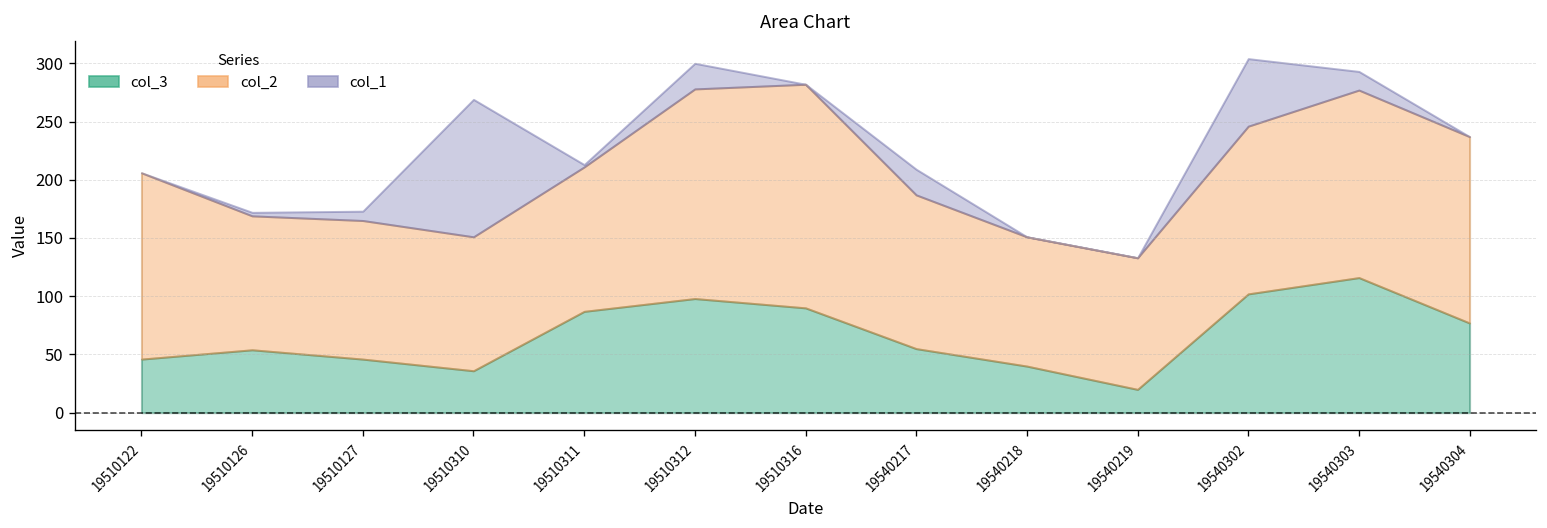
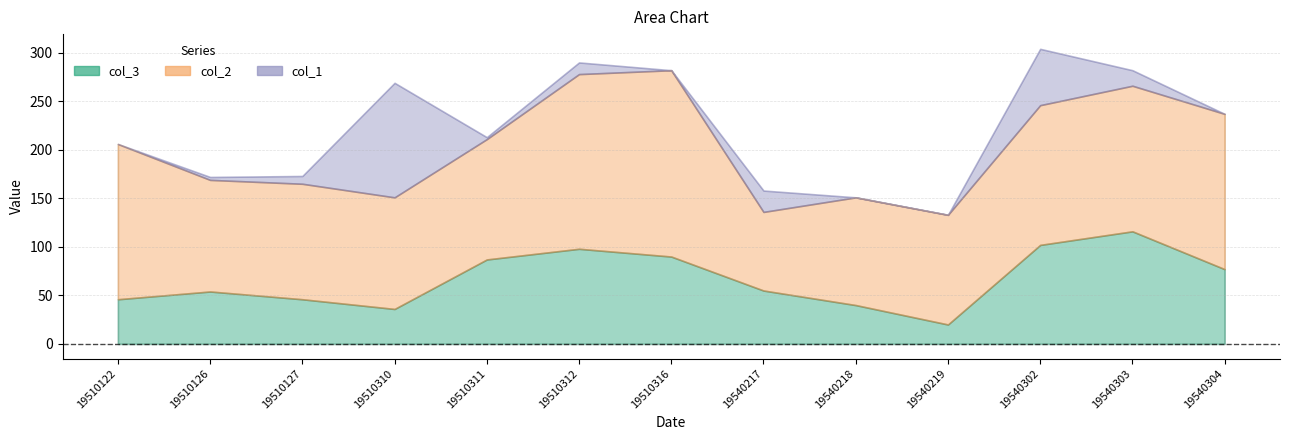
col_1, 19510312: 20 -> 10
col_2, 19540217: 130 -> 80
col_2, 19540303: 160 -> 150
